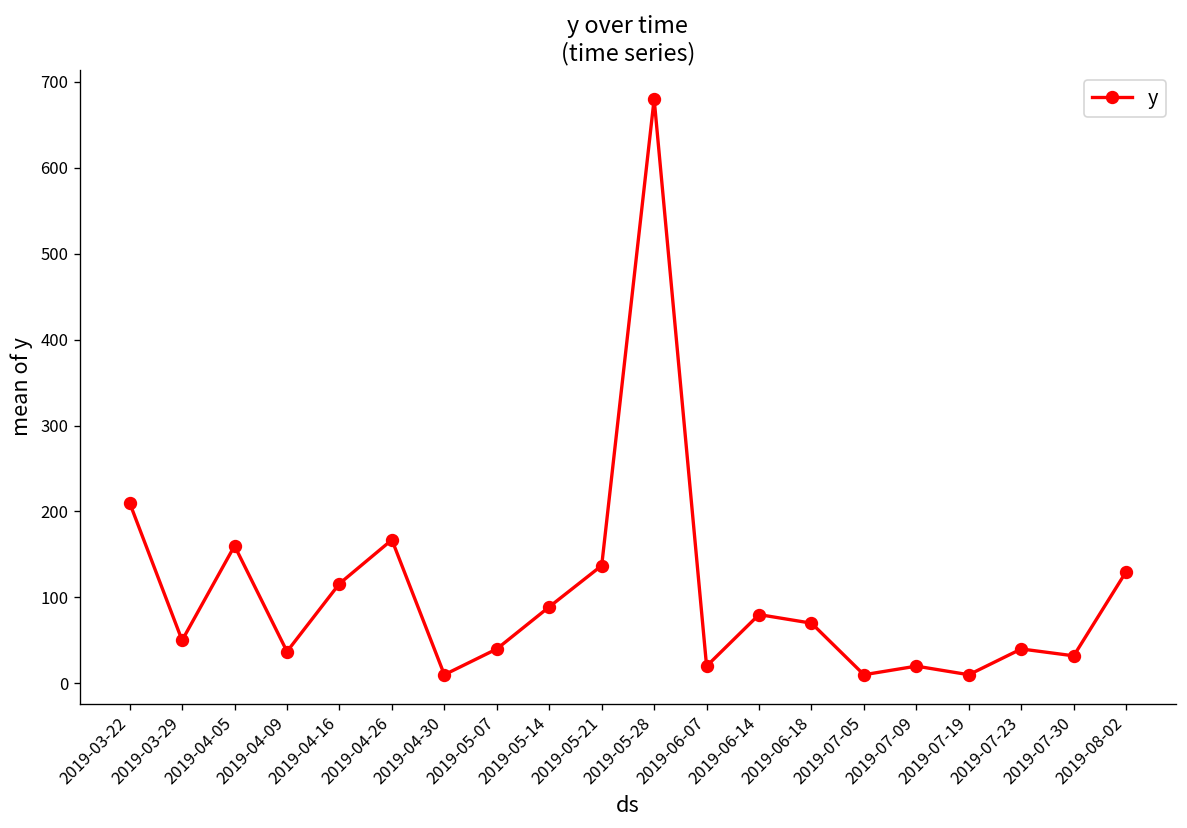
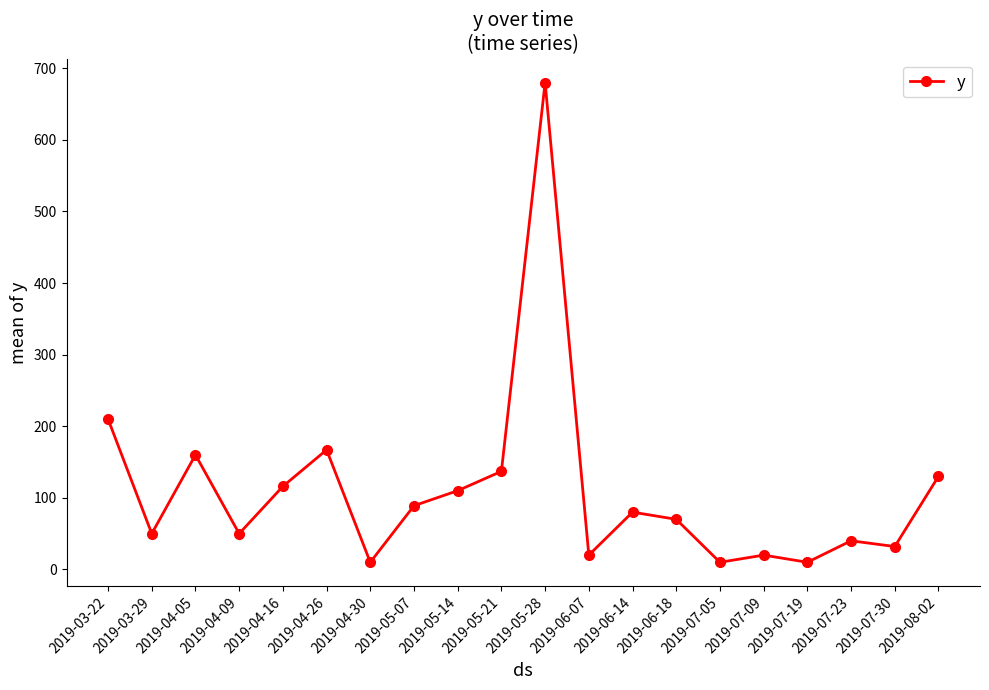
2019-04-09: 40 -> 50
2019-05-07: 40 -> 90
2019-05-14: 90 -> 110
